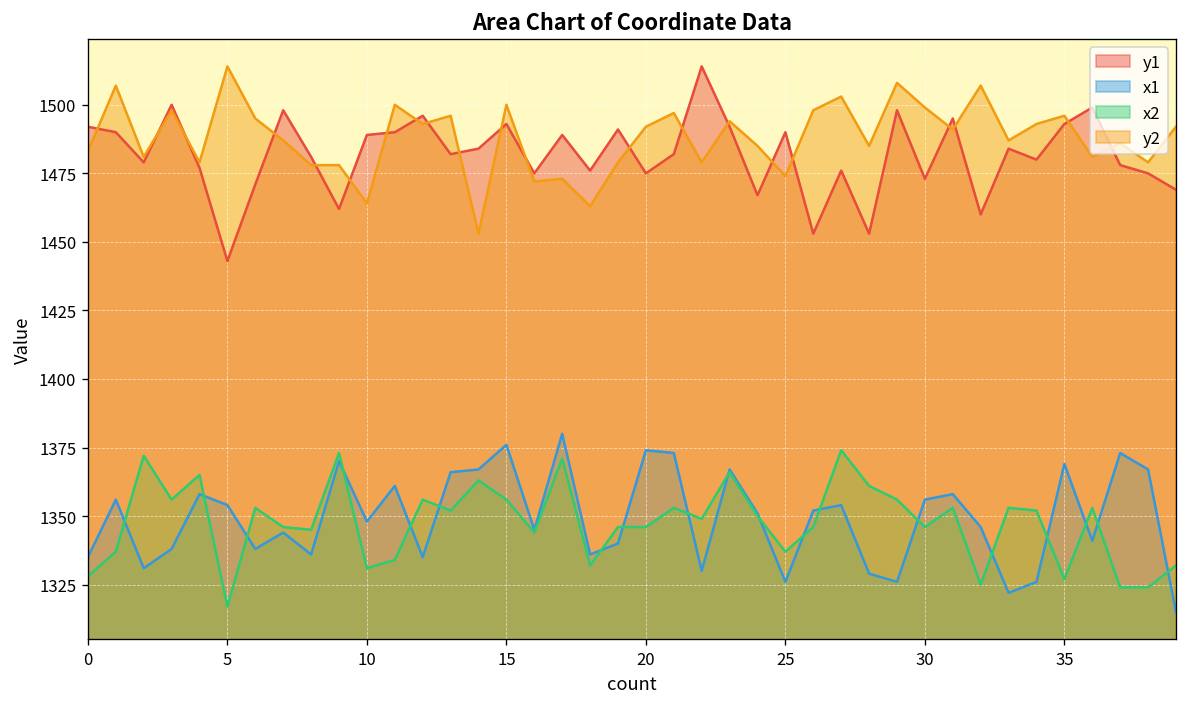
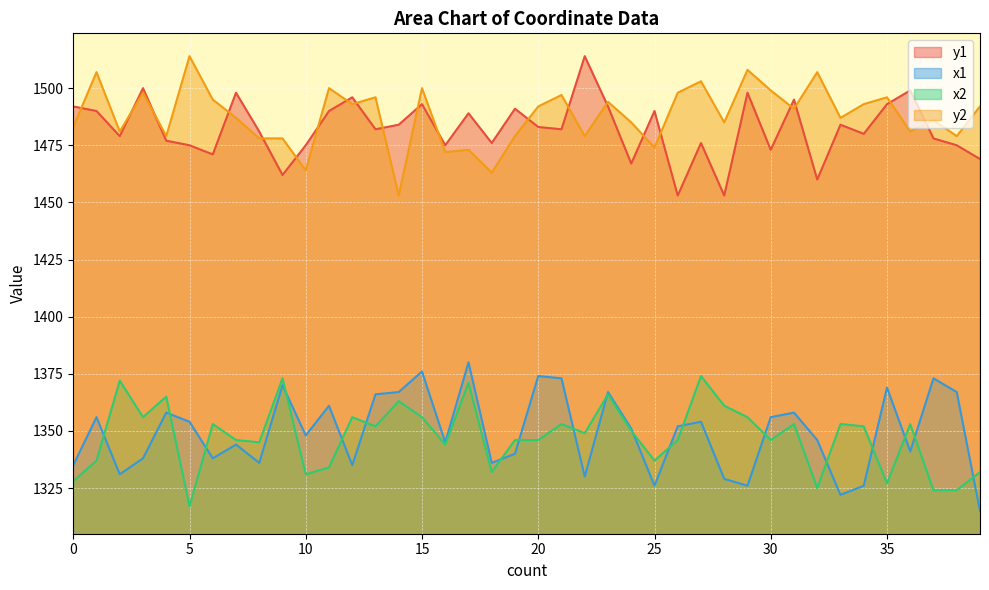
y1, 5: 1443 -> 1475
y1, 10: 1489 -> 1475
y1, 20: 1475 -> 1483
